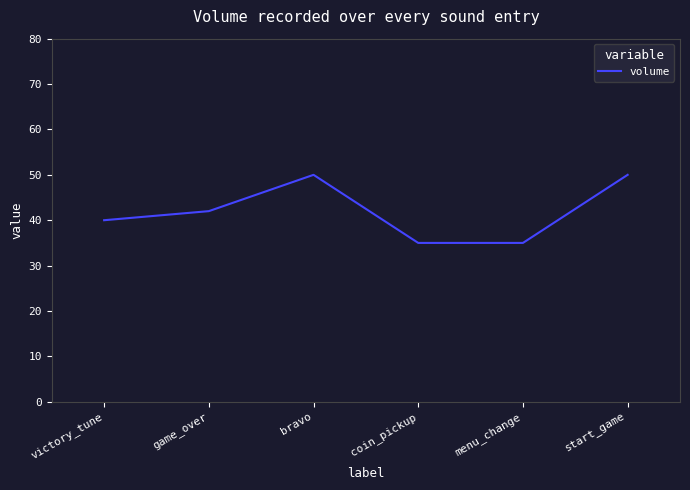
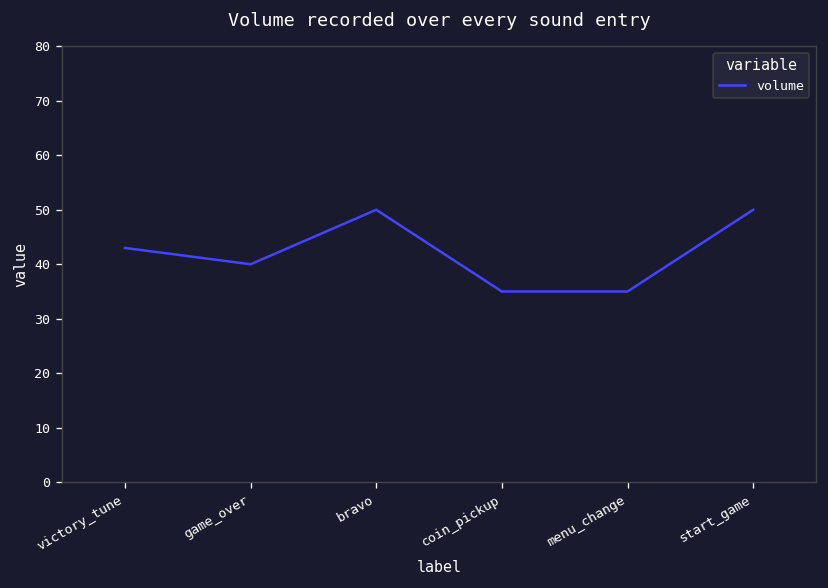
victory_tune: 40 -> 43
game_over: 42 -> 40
